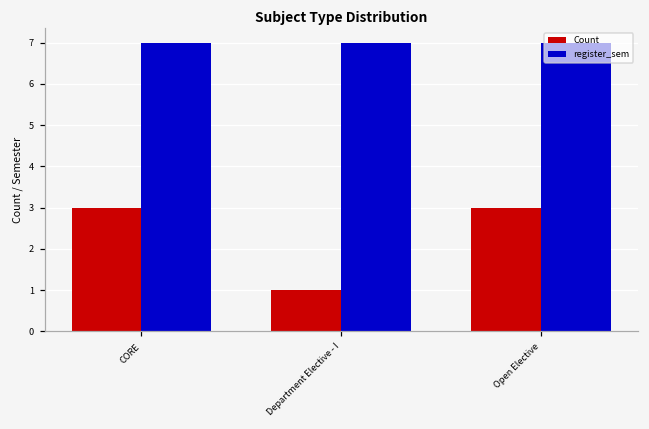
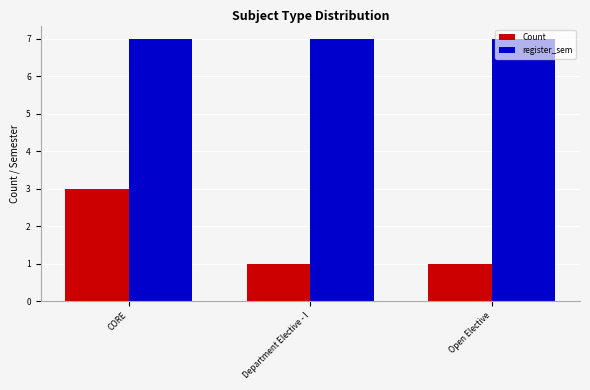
Count, Open Elective: 3 -> 1
